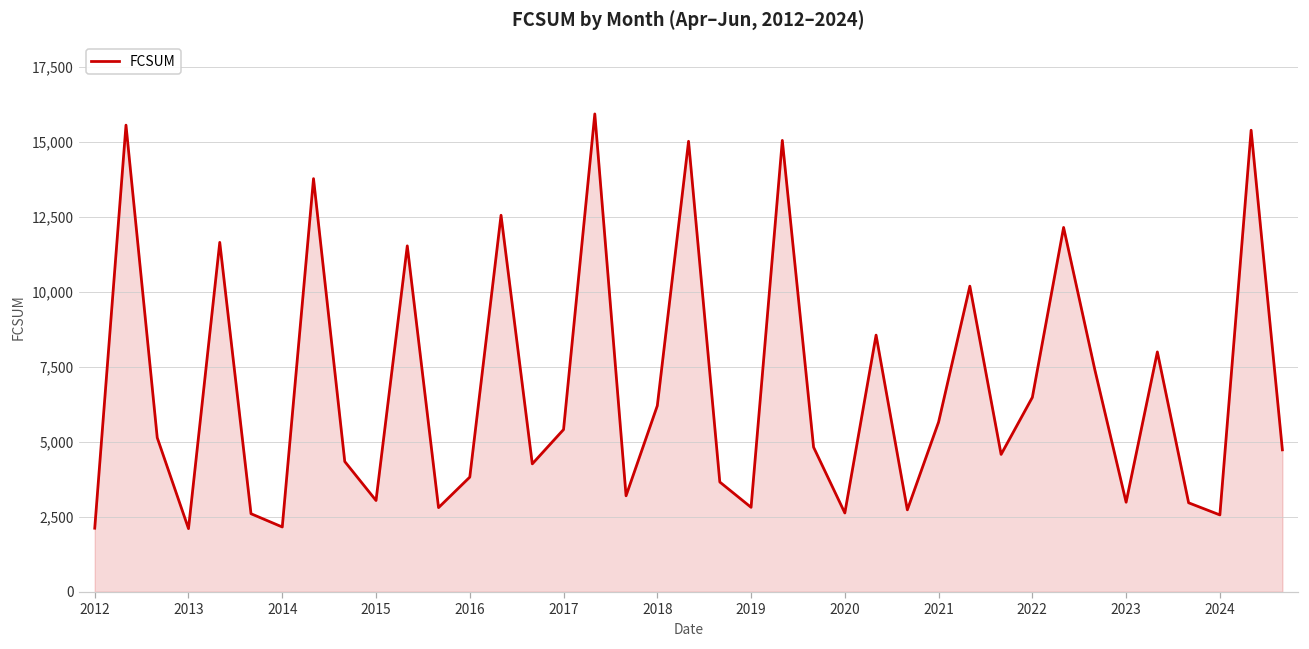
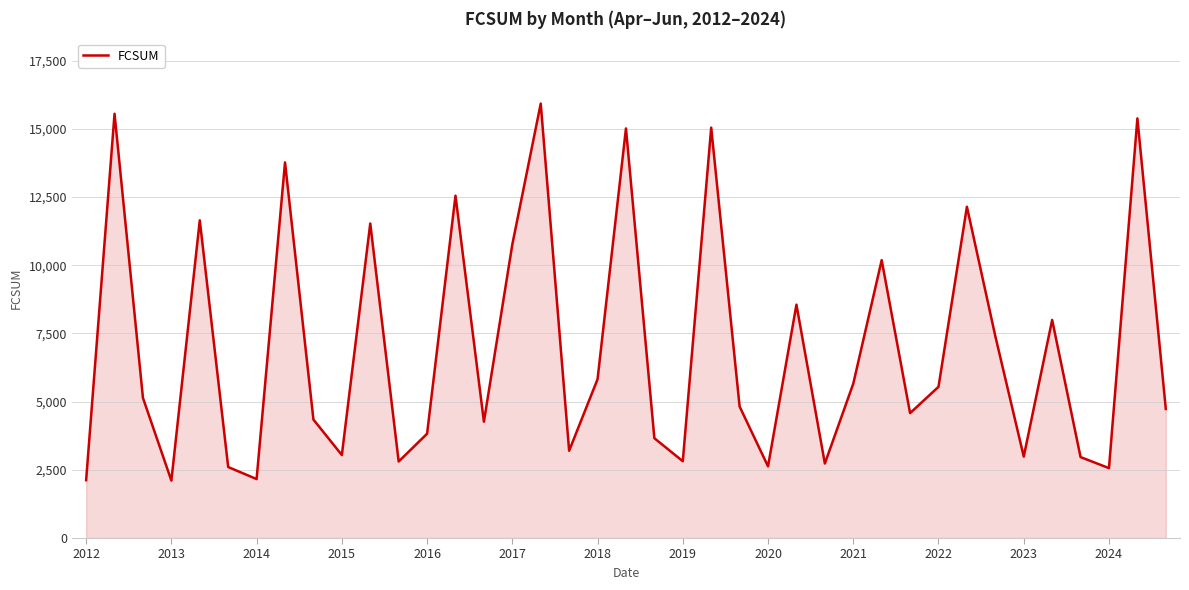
2017: 5,400 -> 10,800
2018: 6,200 -> 5,800
2022: 6,500 -> 5,500
